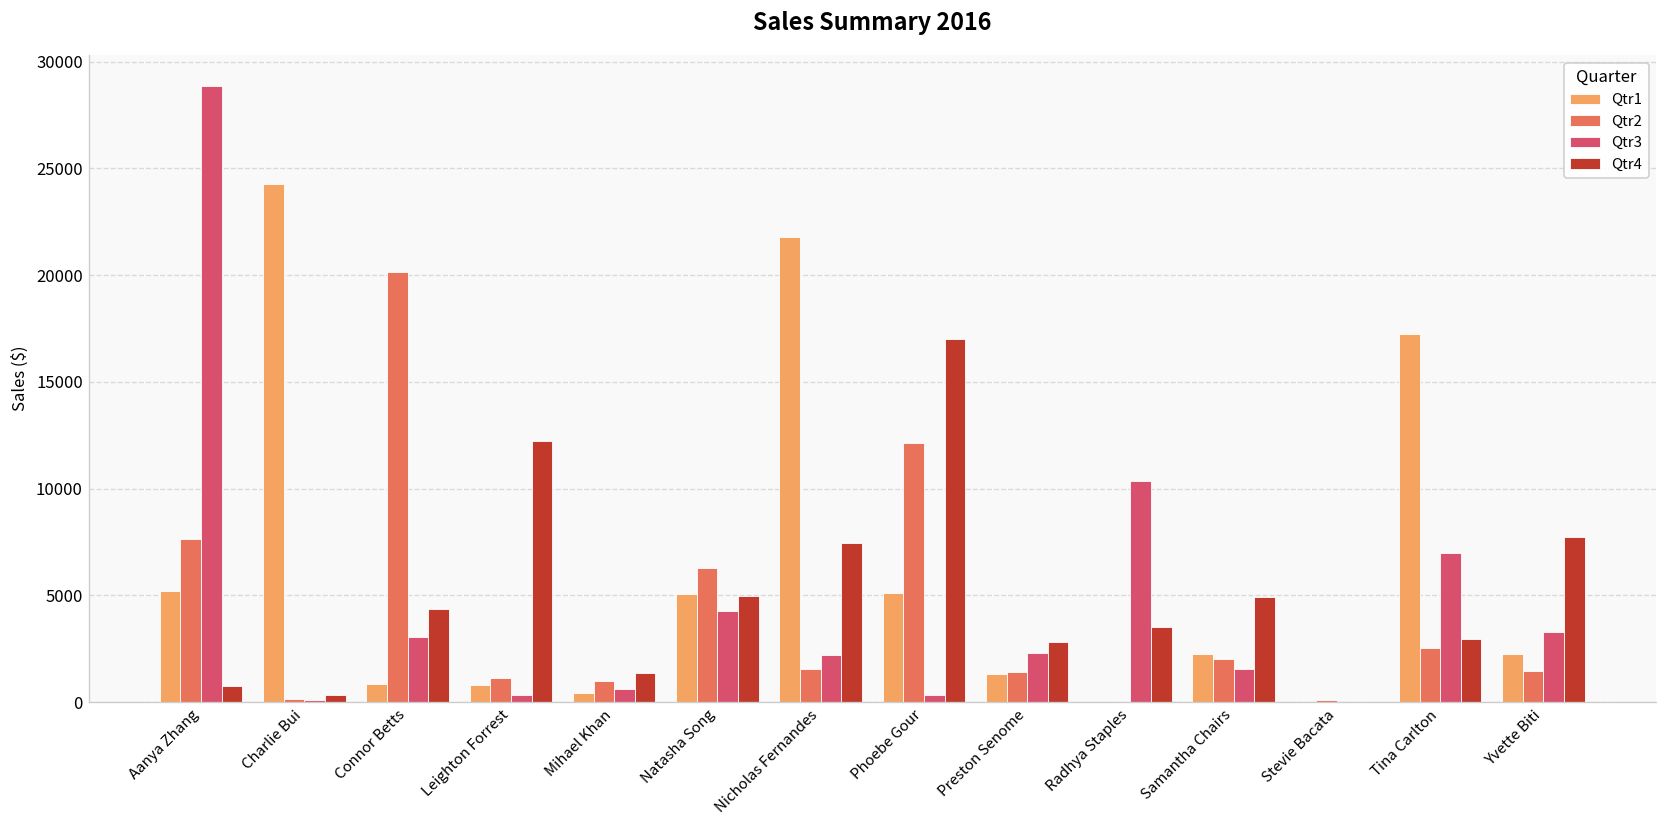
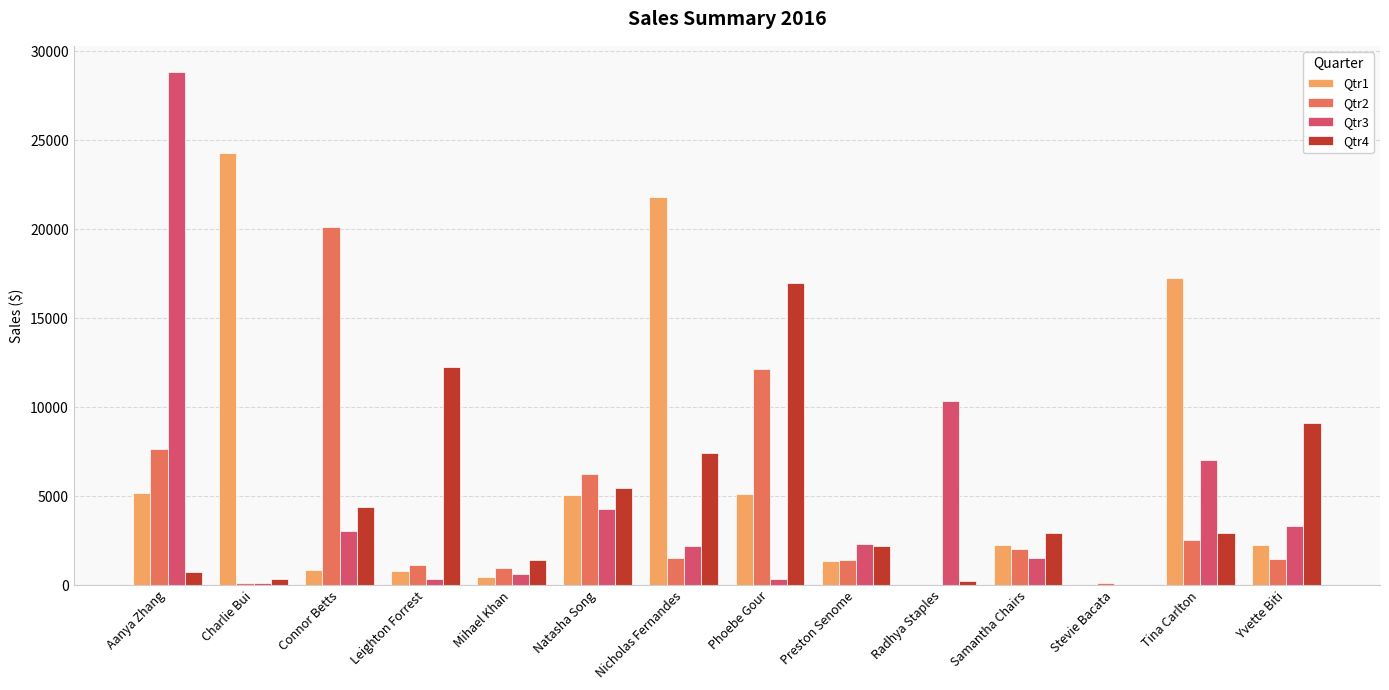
Qtr4, Natasha Song: 5000 -> 5400
Qtr4, Preston Senome: 2800 -> 2200
Qtr4, Radhya Staples: 3500 -> 200
Qtr4, Samantha Chairs: 4900 -> 2900
Qtr4, Yvette Biti: 7700 -> 9100
